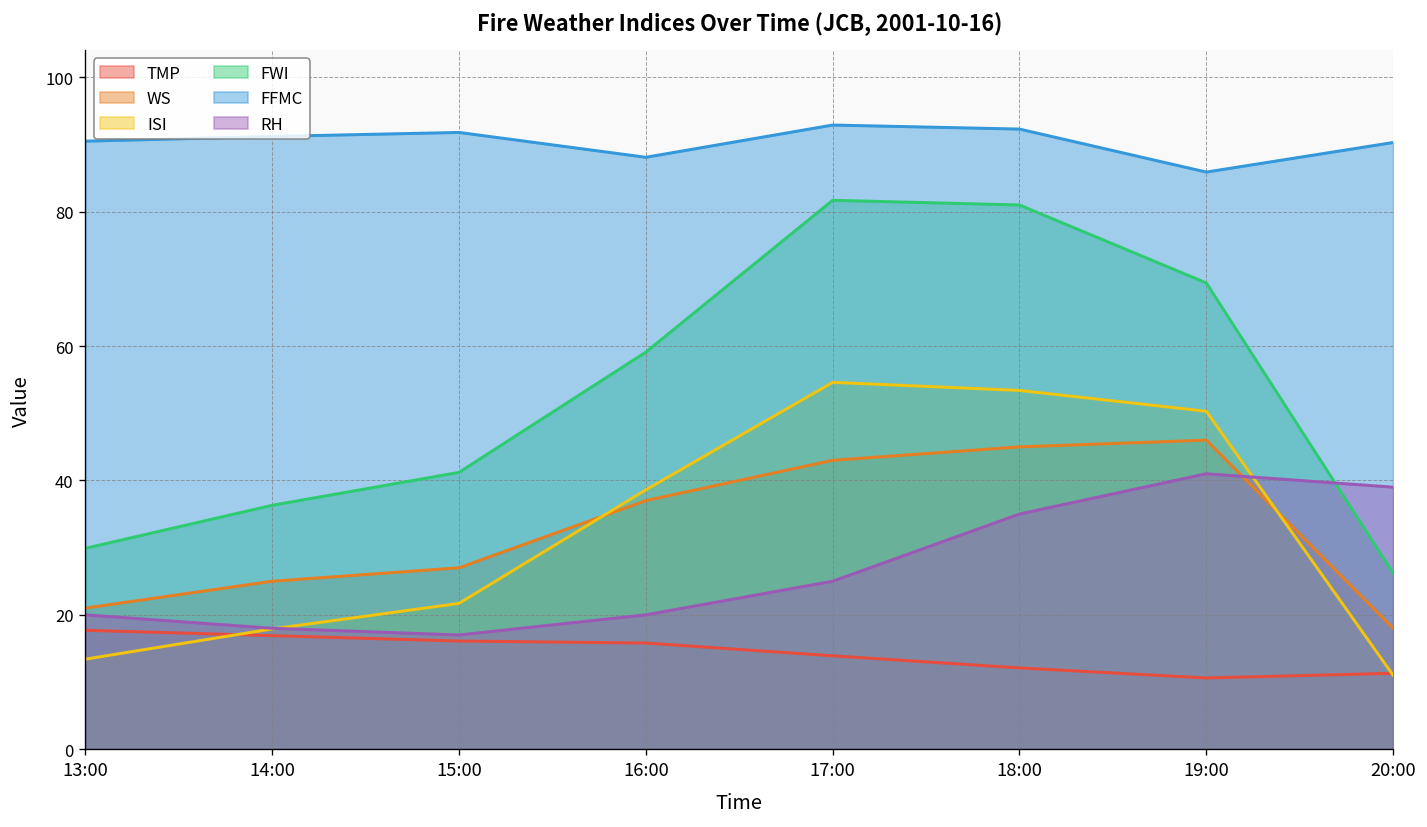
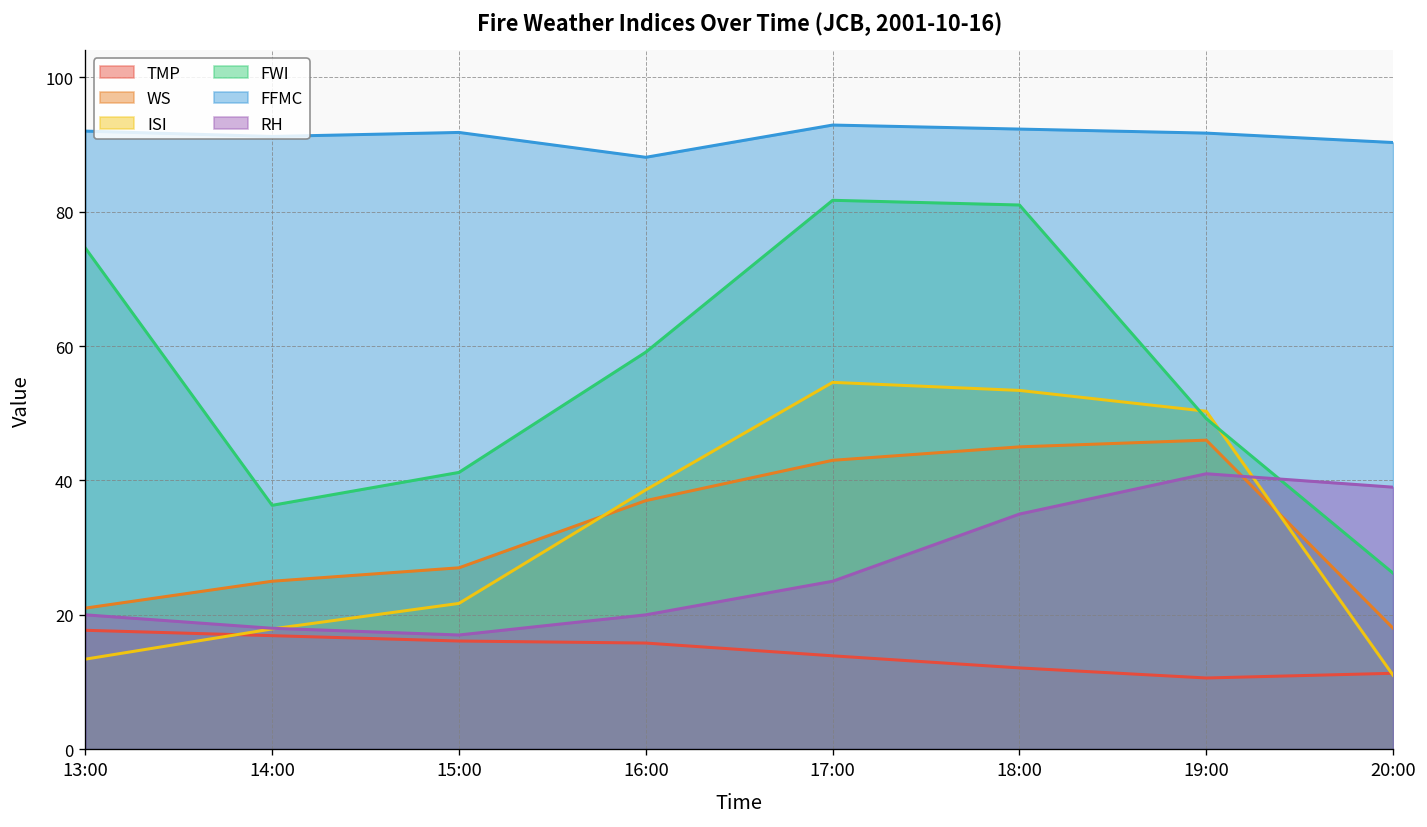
FWI, 13:00: 30 -> 75
FFMC, 13:00: 91 -> 92
FWI, 19:00: 69 -> 49
FFMC, 19:00: 86 -> 92
